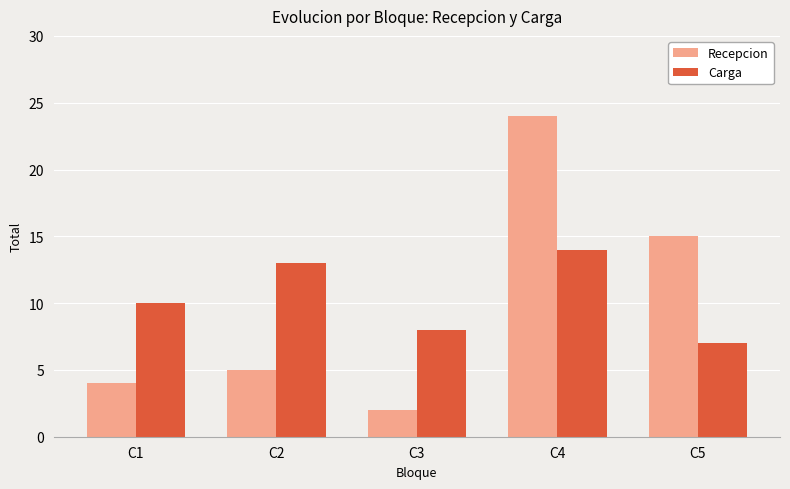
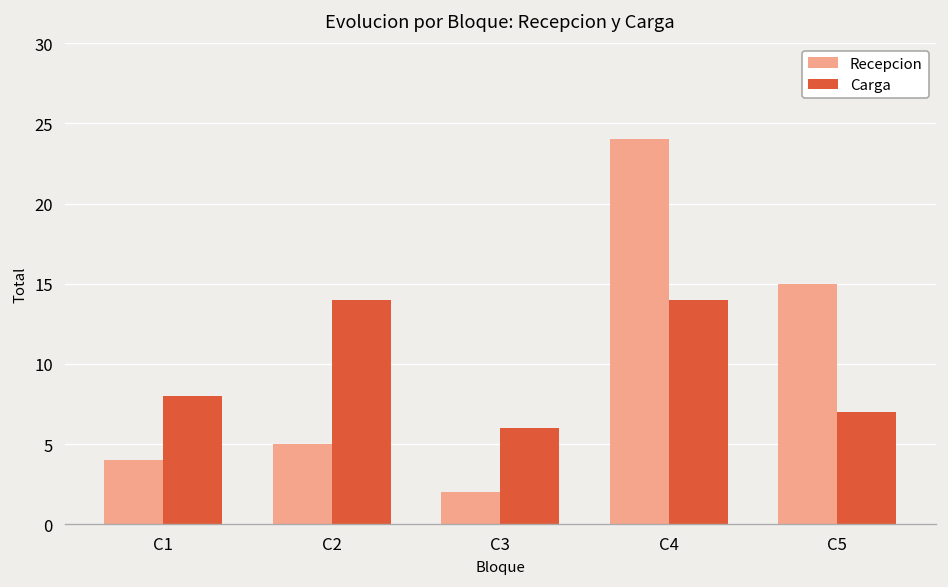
Carga, C1: 10 -> 8
Carga, C2: 13 -> 14
Carga, C3: 8 -> 6
